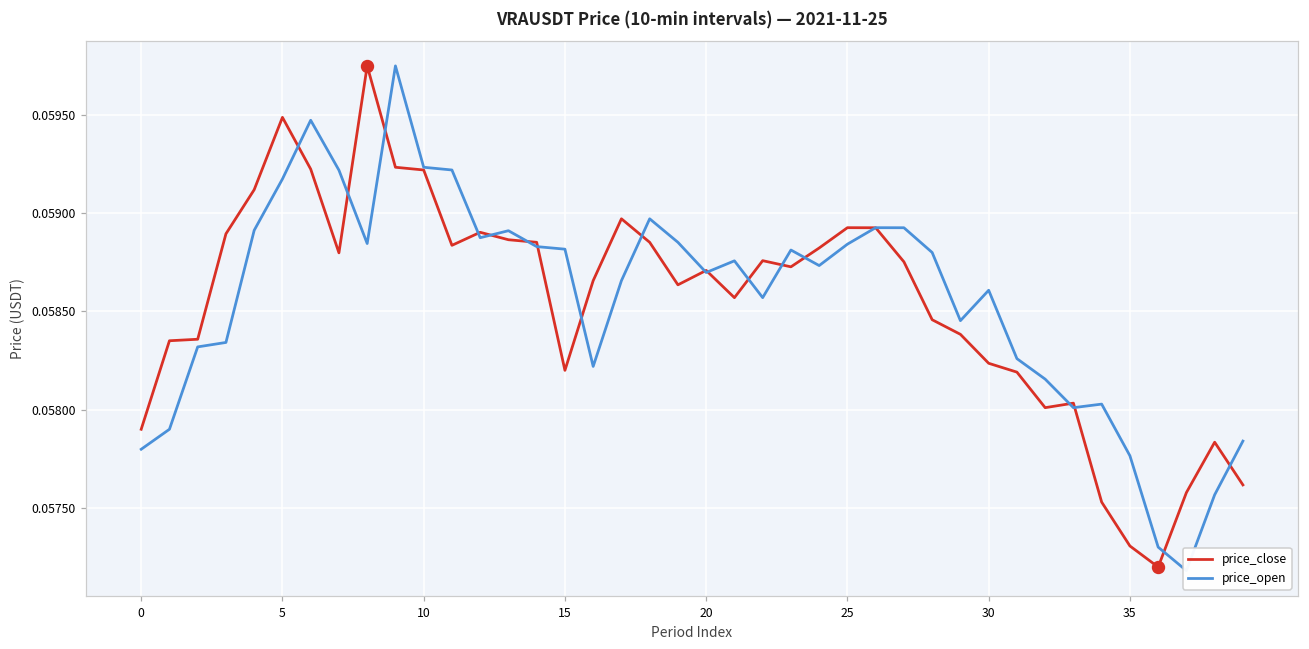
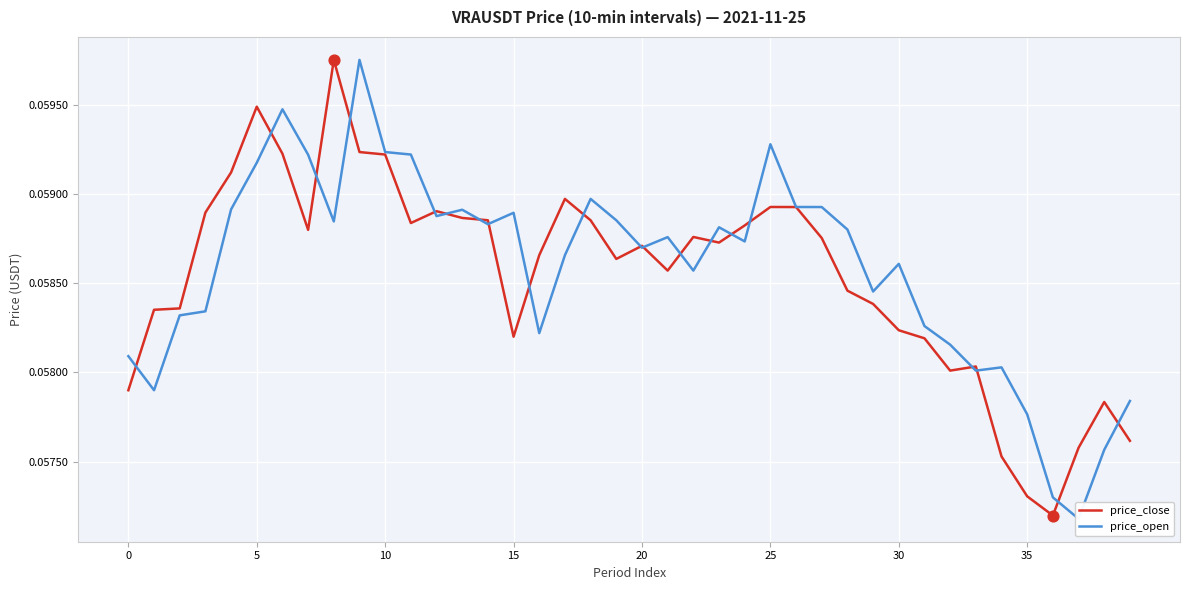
price_open, 0: 0.05780 -> 0.05809
price_open, 15: 0.05882 -> 0.05889
price_open, 25: 0.05884 -> 0.05928
